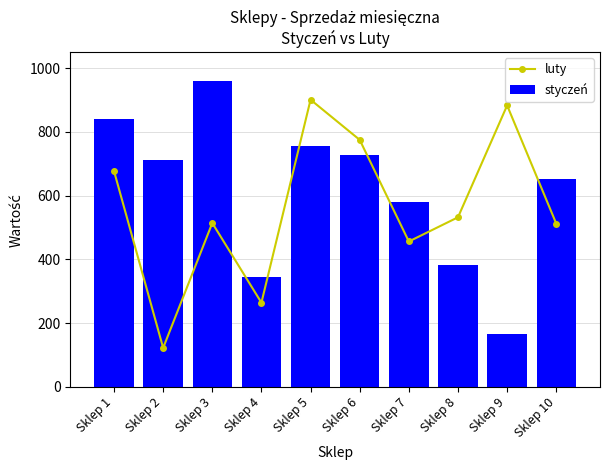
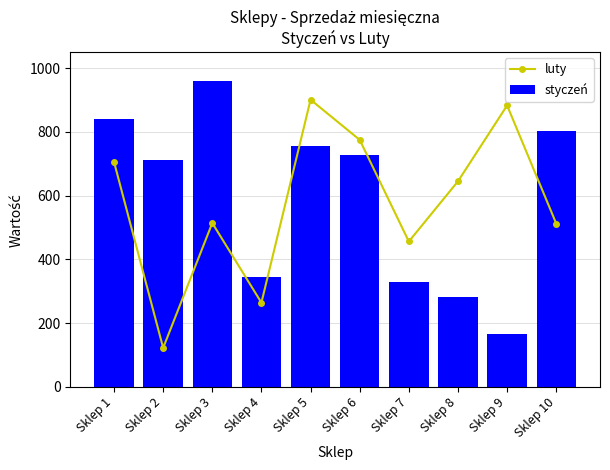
luty, Sklep 1: 680 -> 710
styczeń, Sklep 7: 580 -> 330
luty, Sklep 8: 530 -> 650
styczeń, Sklep 8: 380 -> 280
styczeń, Sklep 10: 650 -> 800
